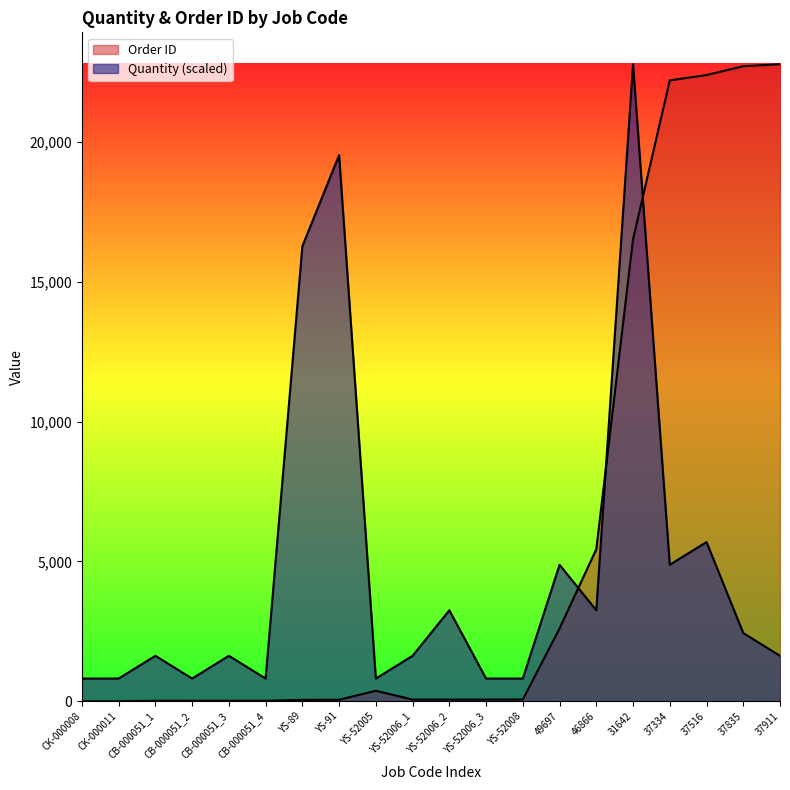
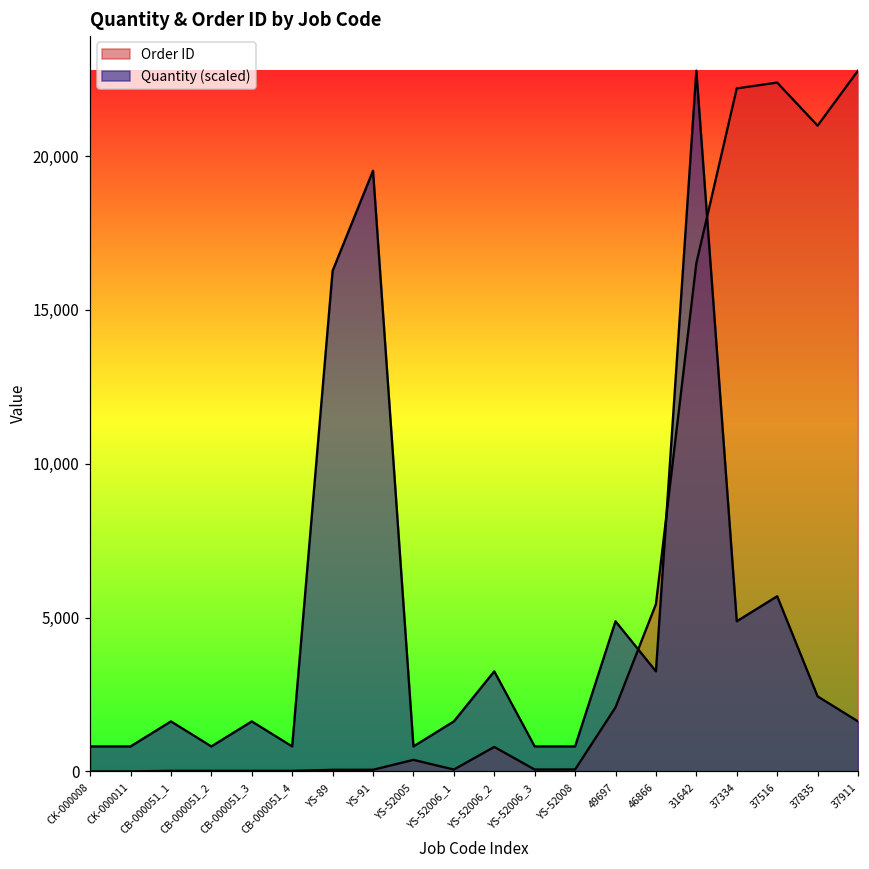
Order ID, YS-52006_2: 100 -> 800
Order ID, 49697: 2,600 -> 2,100
Order ID, 37835: 22,700 -> 21,000
